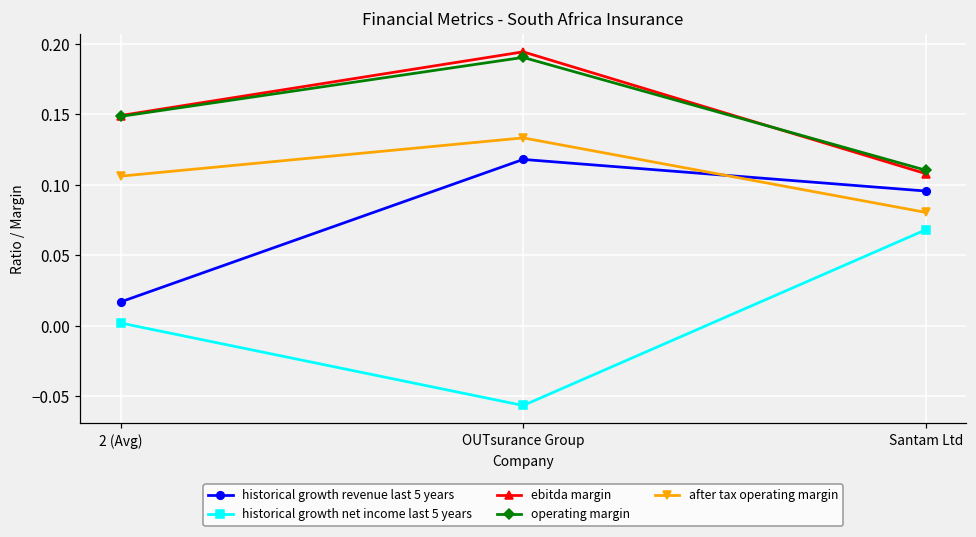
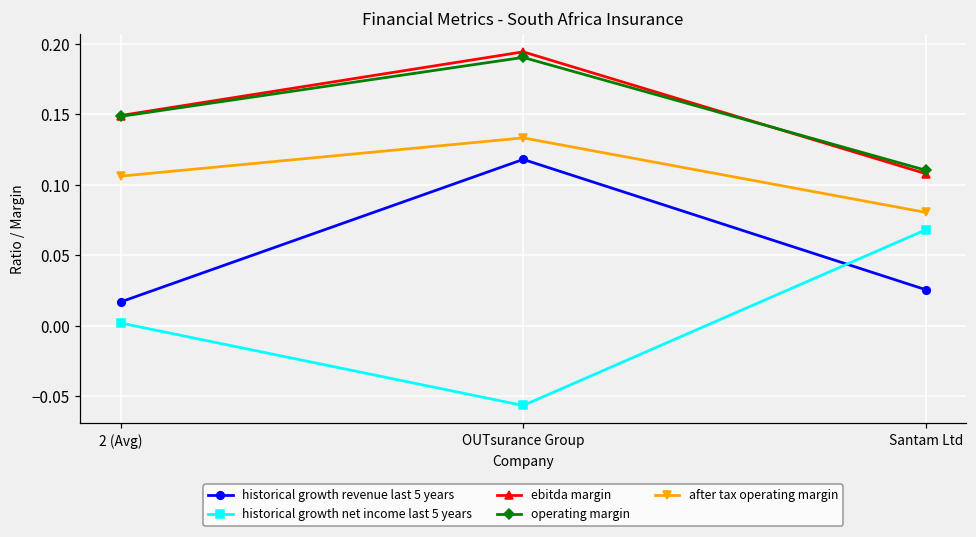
historical growth revenue last 5 years, Santam Ltd: 0.096 -> 0.026
